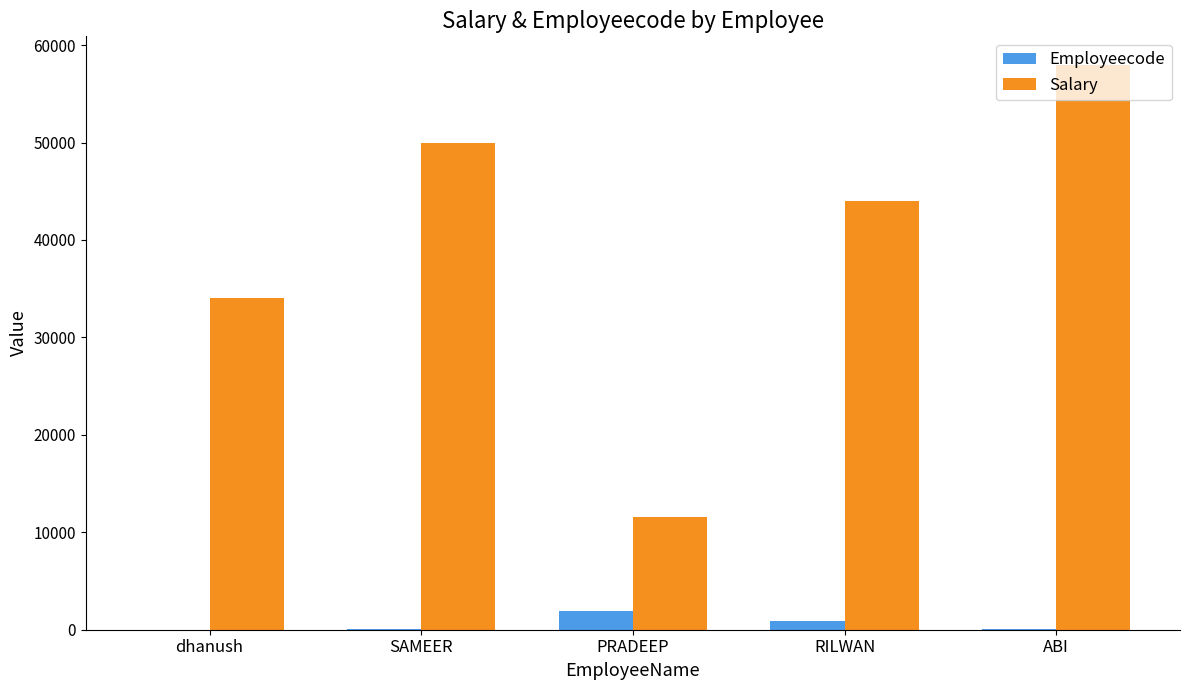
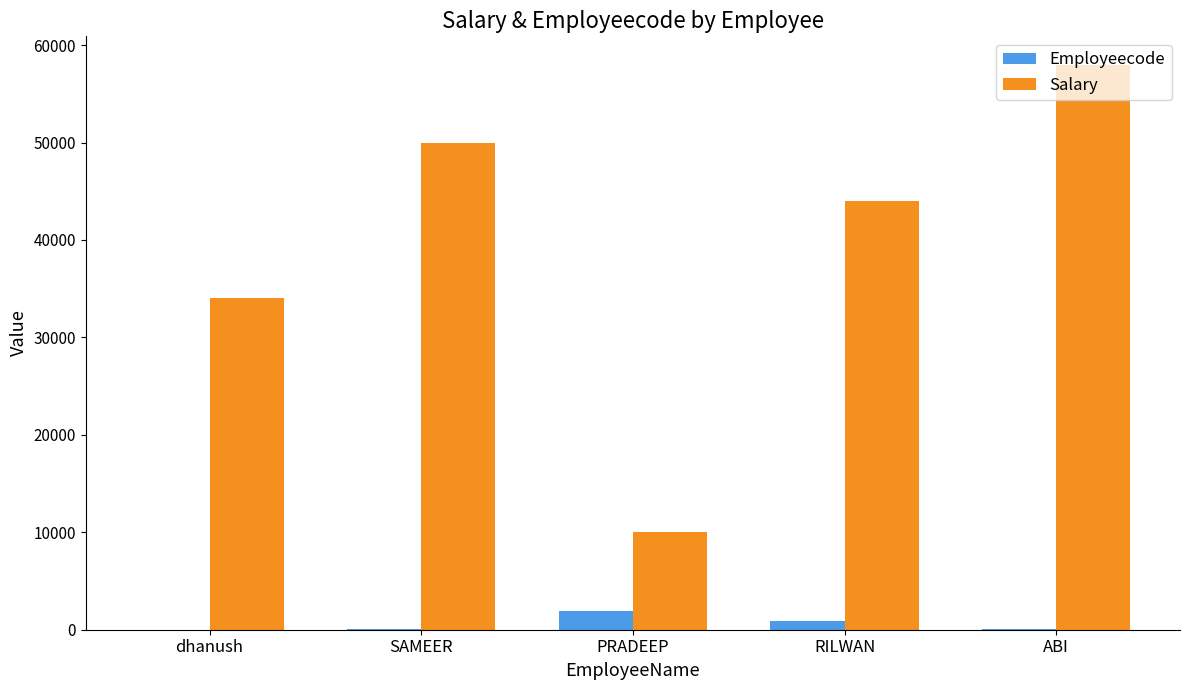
Salary, PRADEEP: 12000 -> 10000
